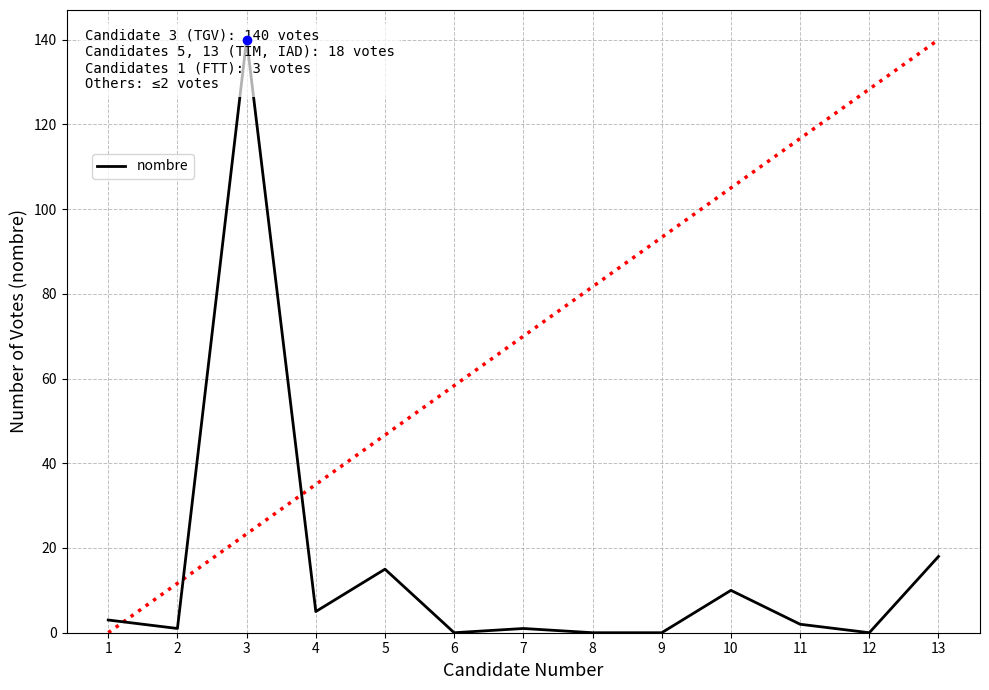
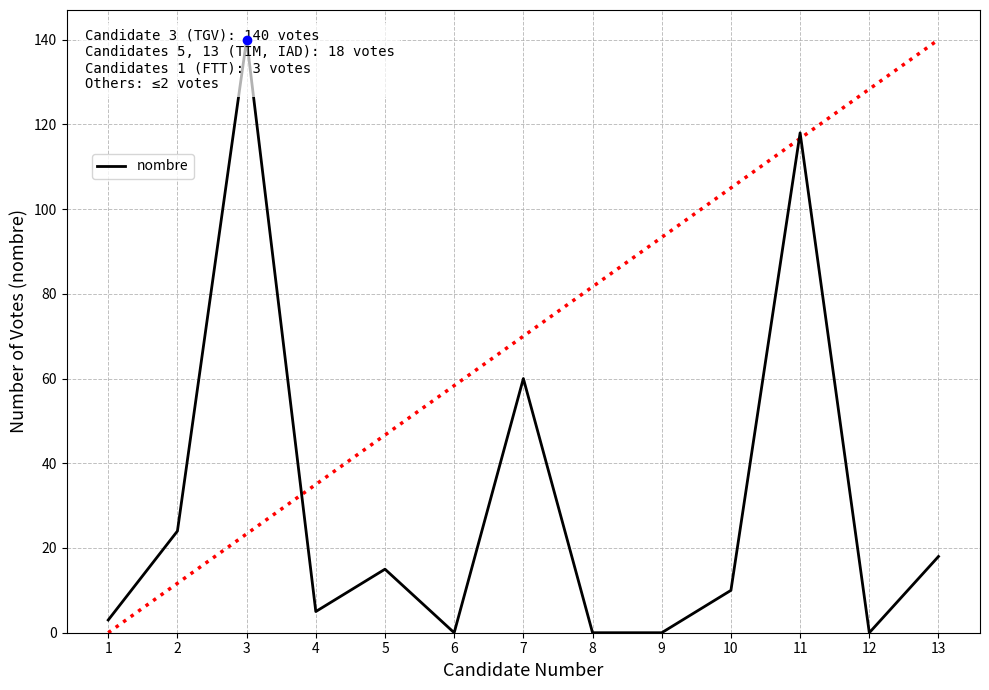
nombre, 2: 1 -> 24
nombre, 7: 1 -> 60
nombre, 11: 2 -> 118
